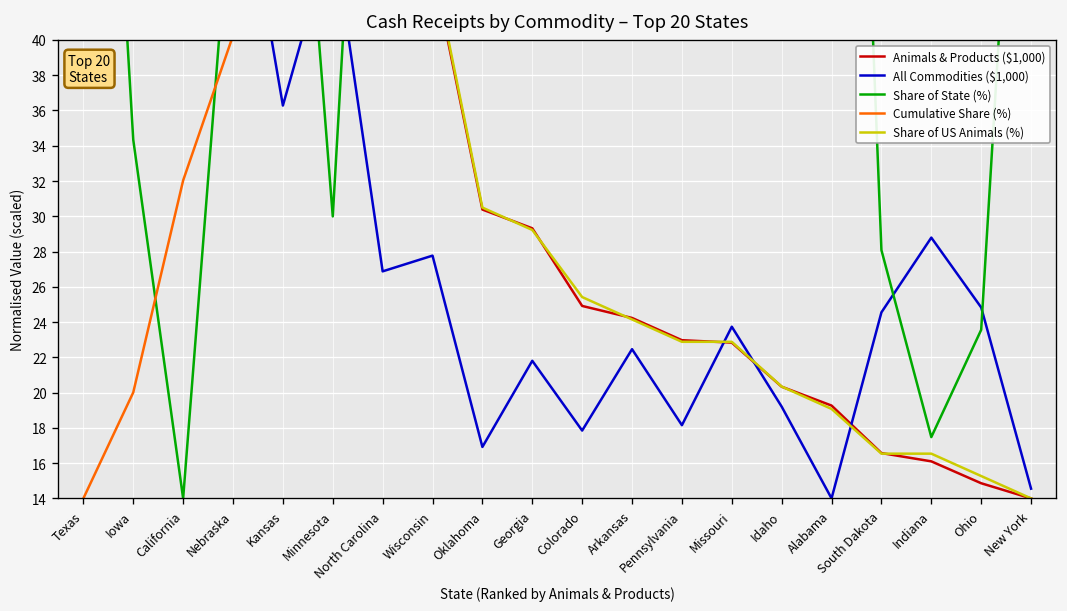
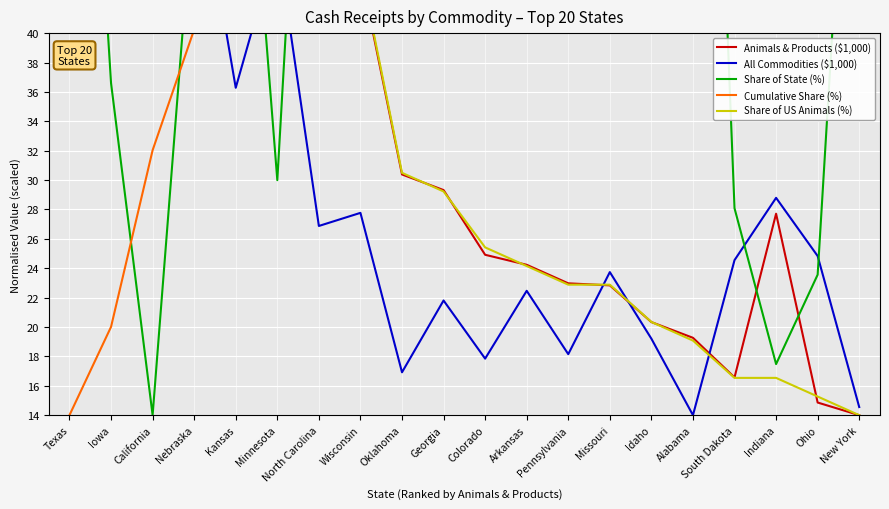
Share of State (%), Iowa: 34.3 -> 36.6
Animals & Products ($1,000), Indiana: 16.1 -> 27.7
